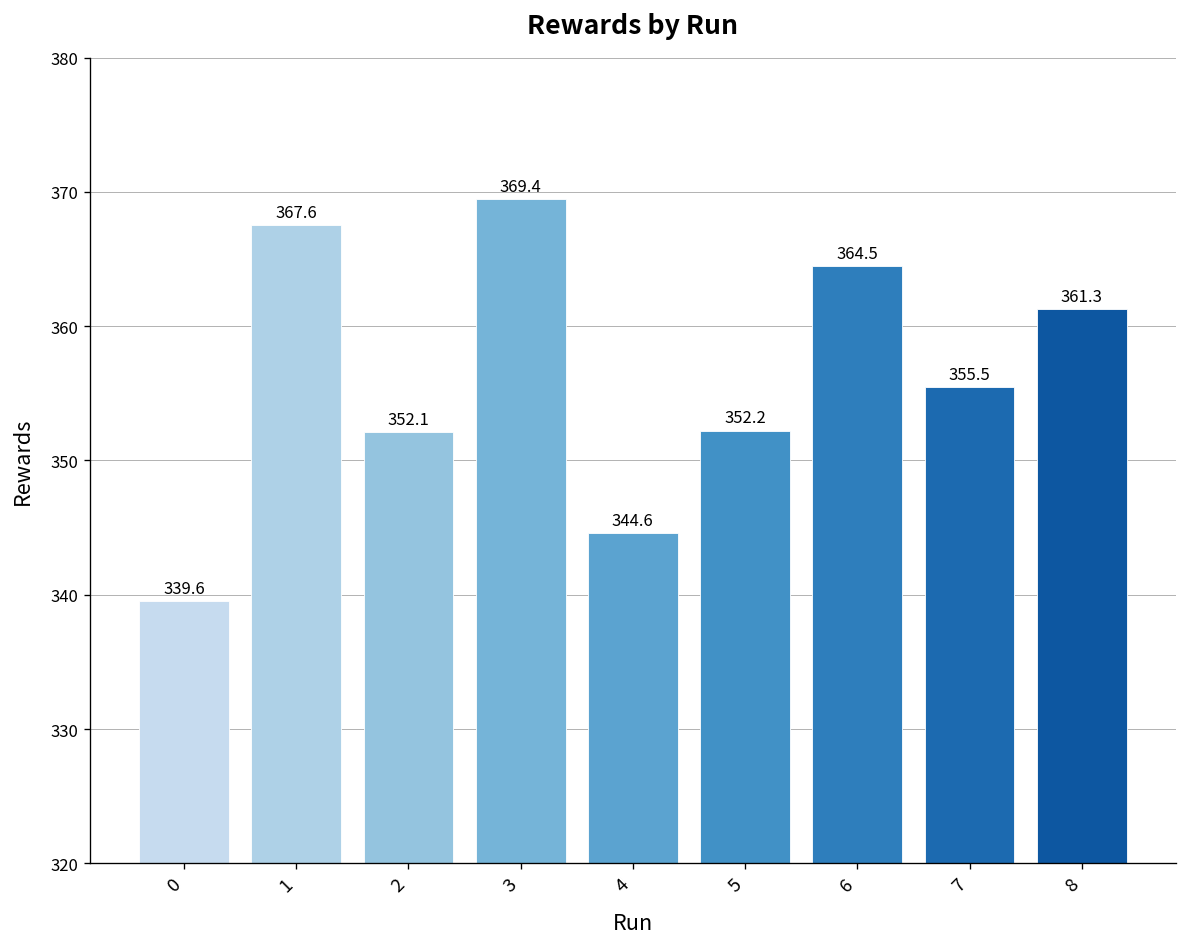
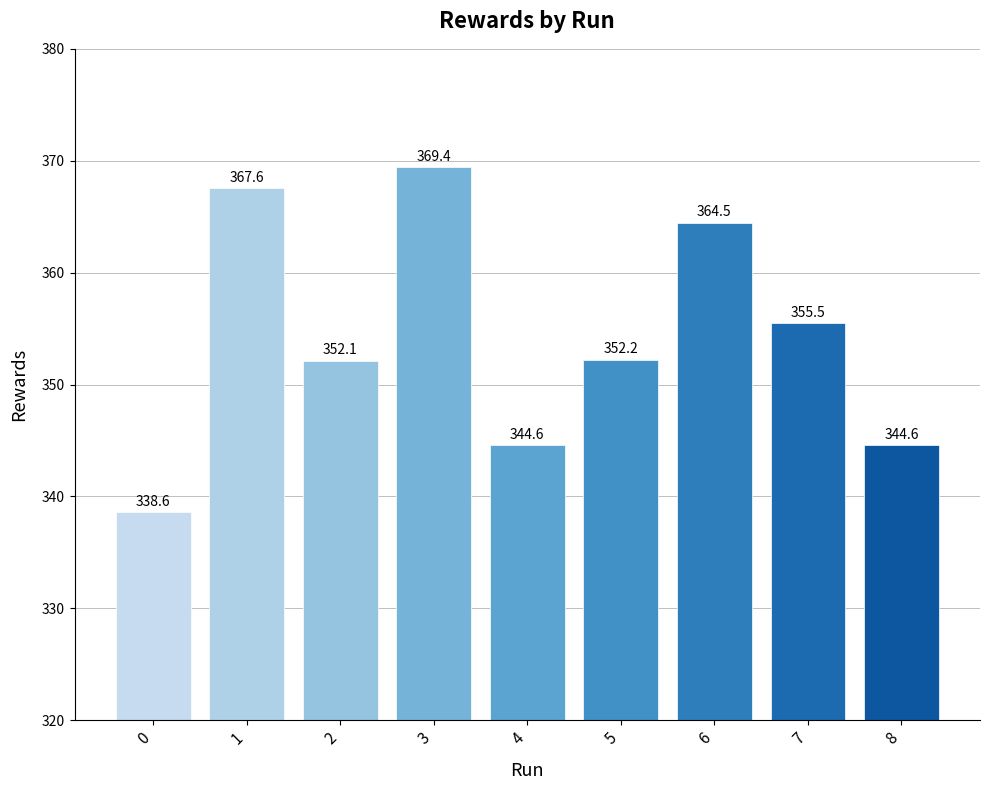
0: 339.6 -> 338.6
8: 361.3 -> 344.6
